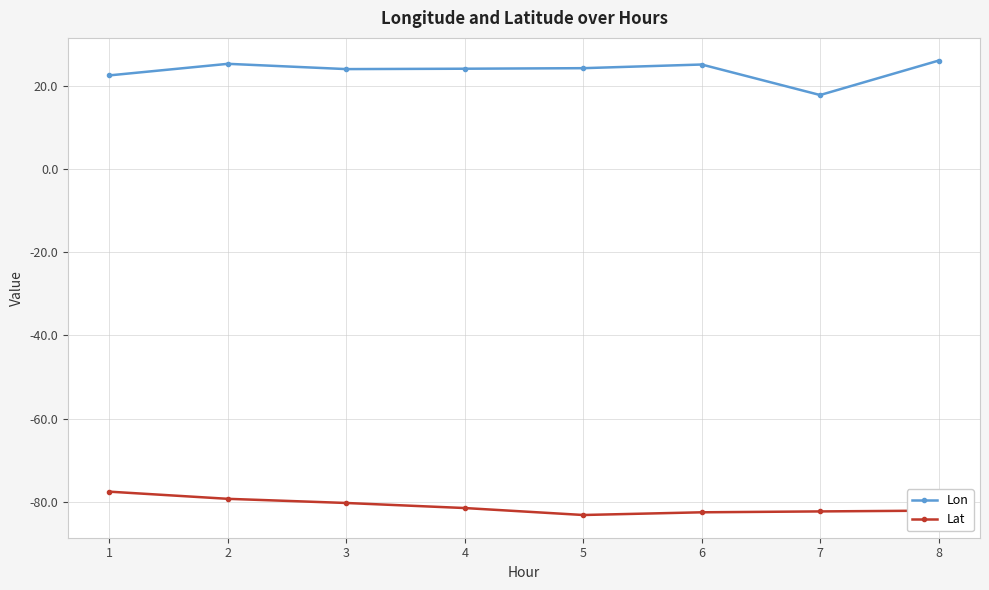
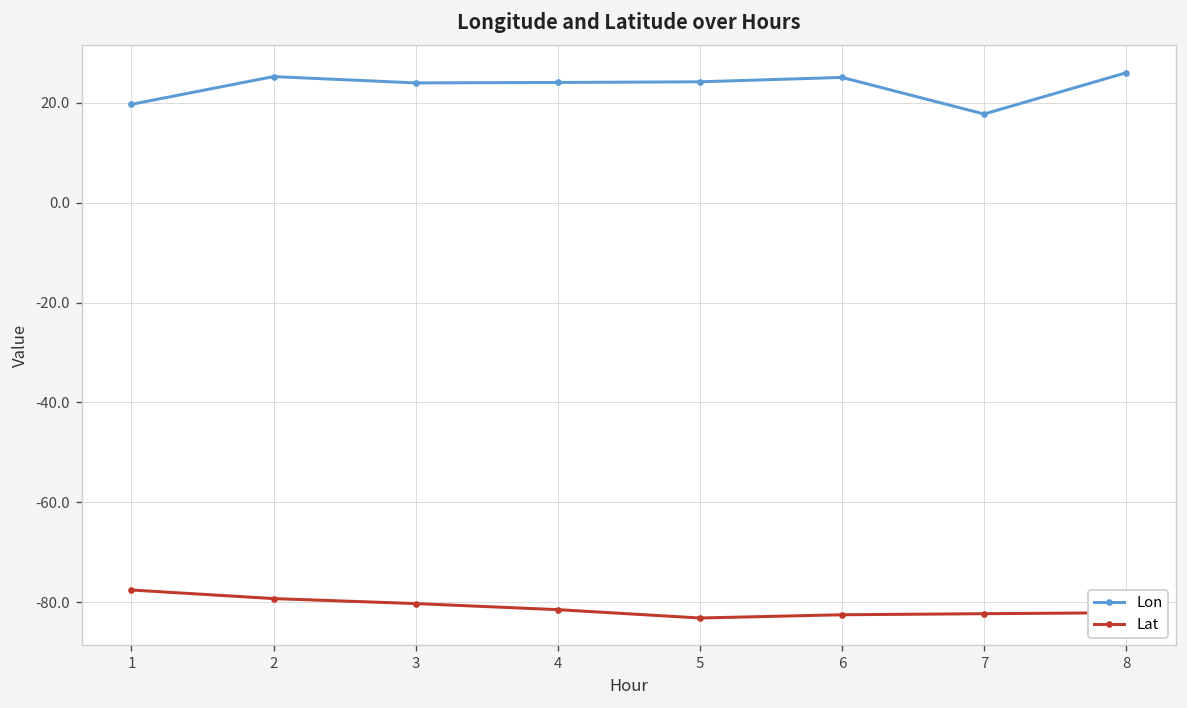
Lon, 1: 22 -> 20
